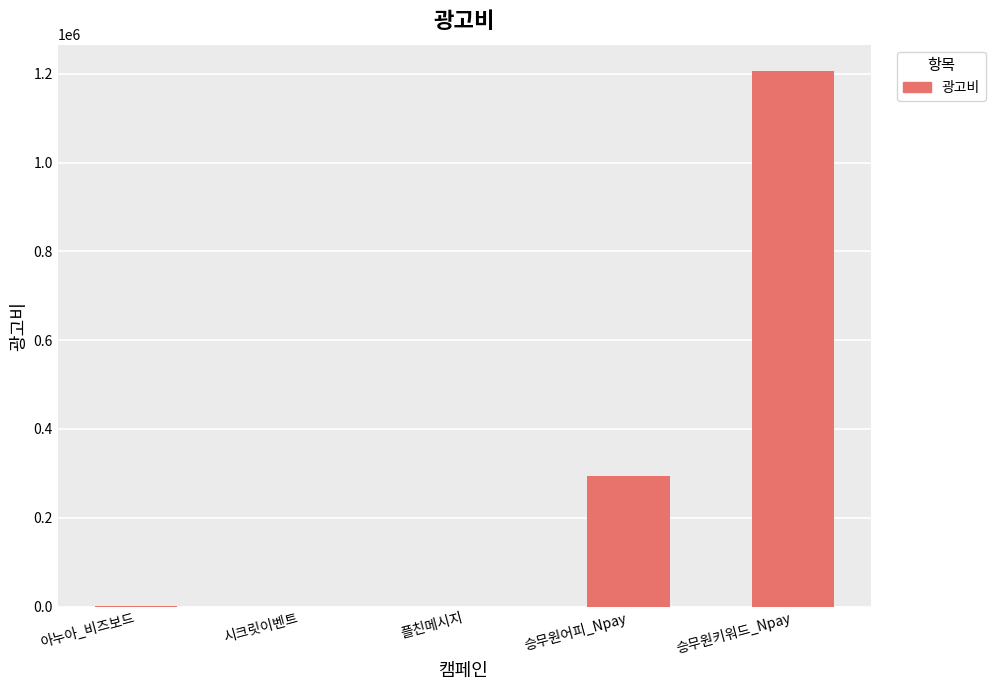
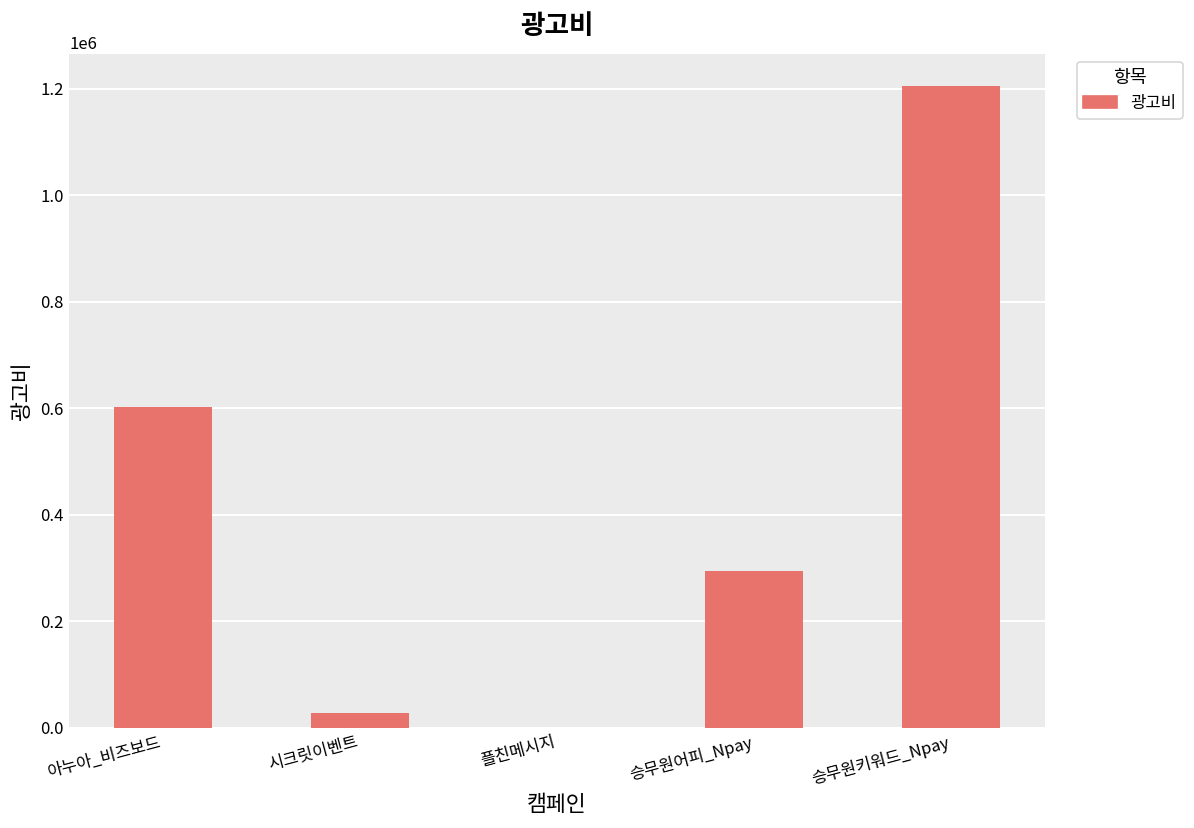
아누아_비즈보드: 0 -> 600000
시크릿이벤트: 0 -> 30000
